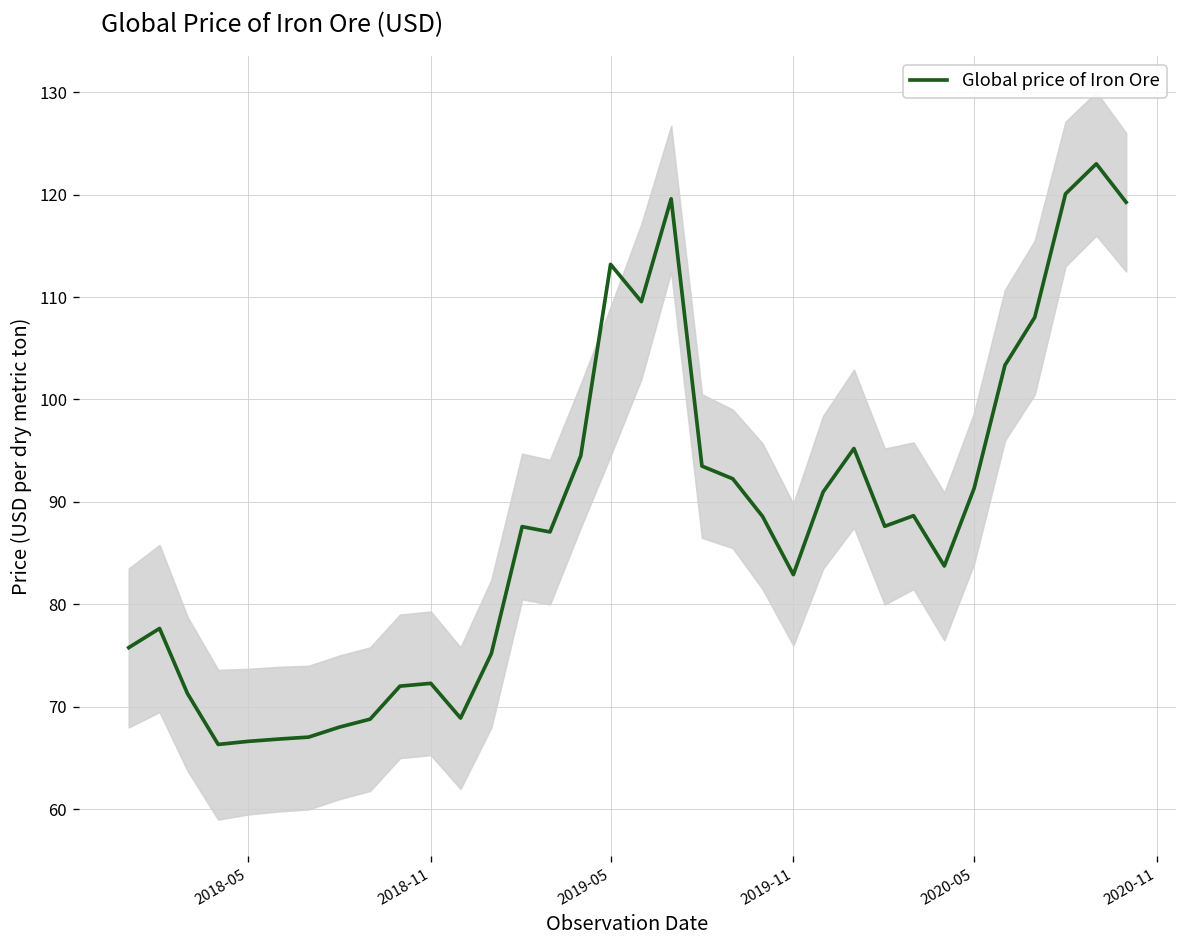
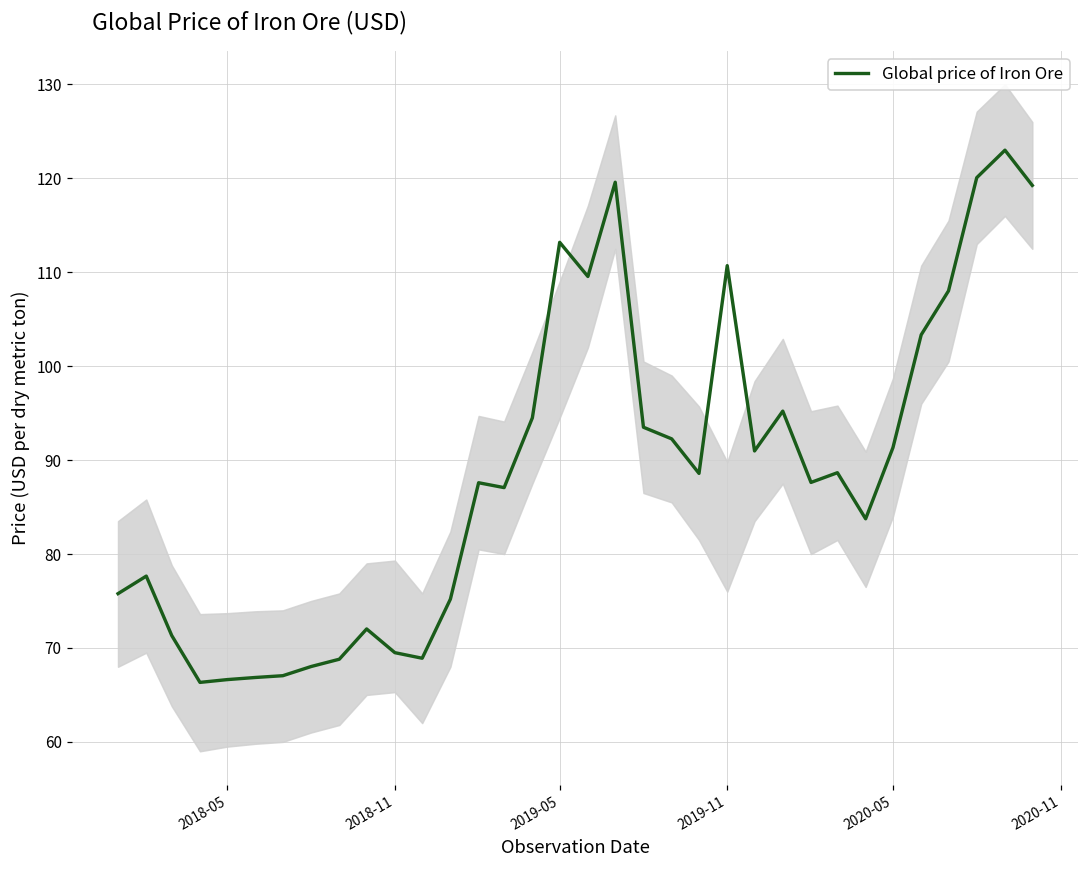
Global price of Iron Ore, 2018-11: 72 -> 69
Global price of Iron Ore, 2019-11: 83 -> 111
